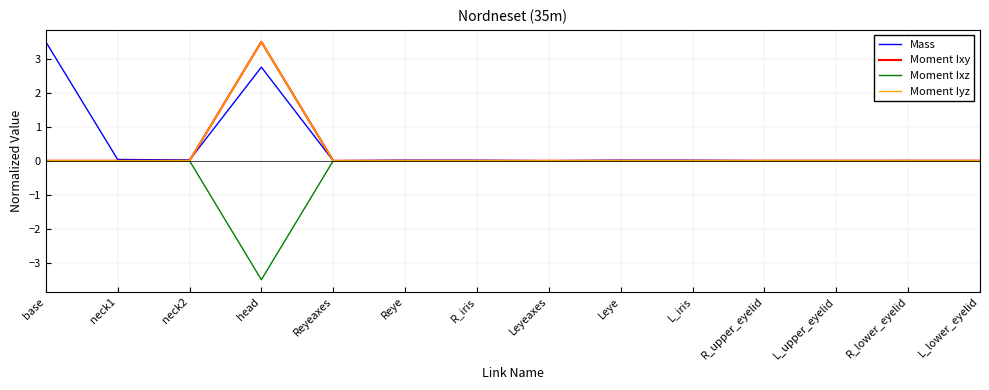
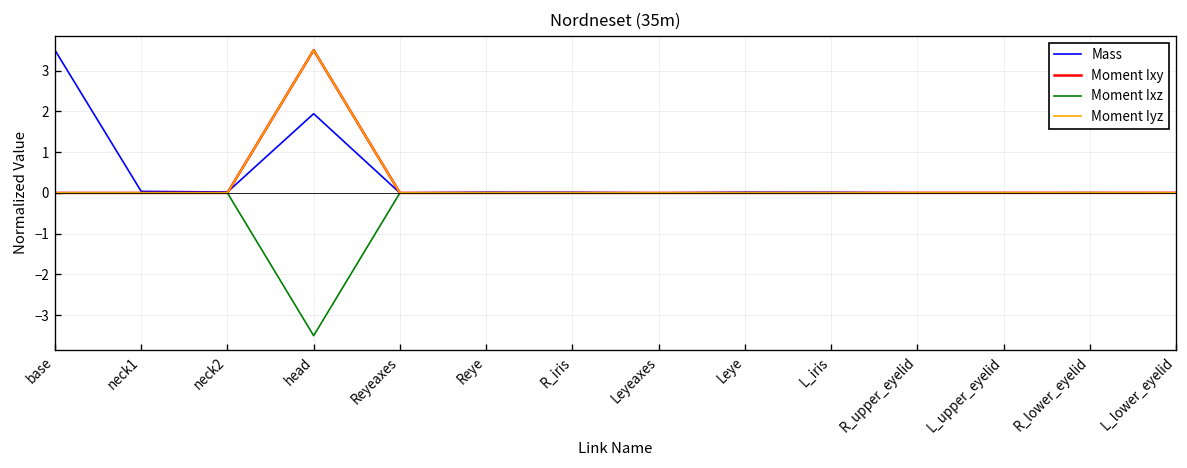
Mass, head: 2.8 -> 1.9
